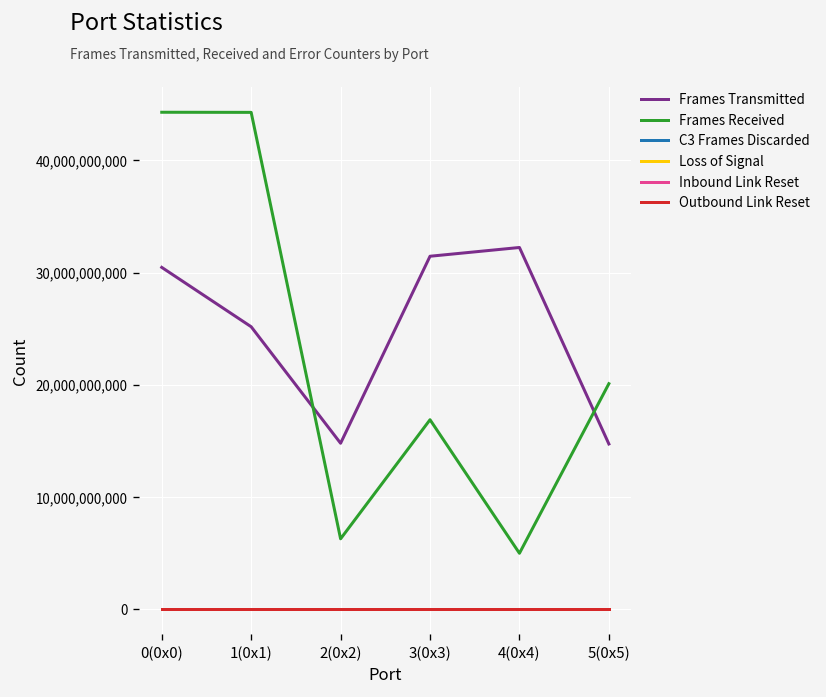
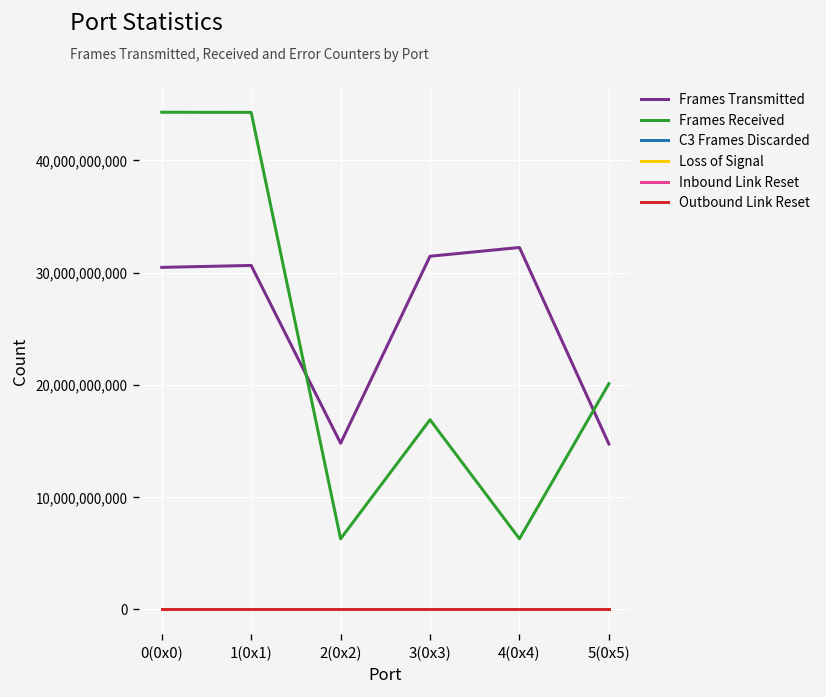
Frames Transmitted, 1(0x1): 25,000,000,000 -> 31,000,000,000
Frames Received, 4(0x4): 5,000,000,000 -> 6,000,000,000
